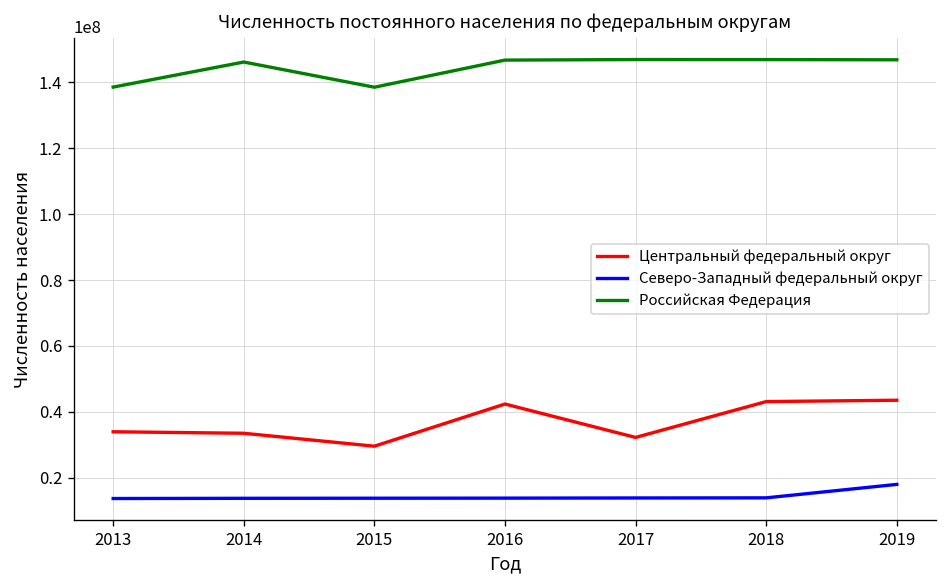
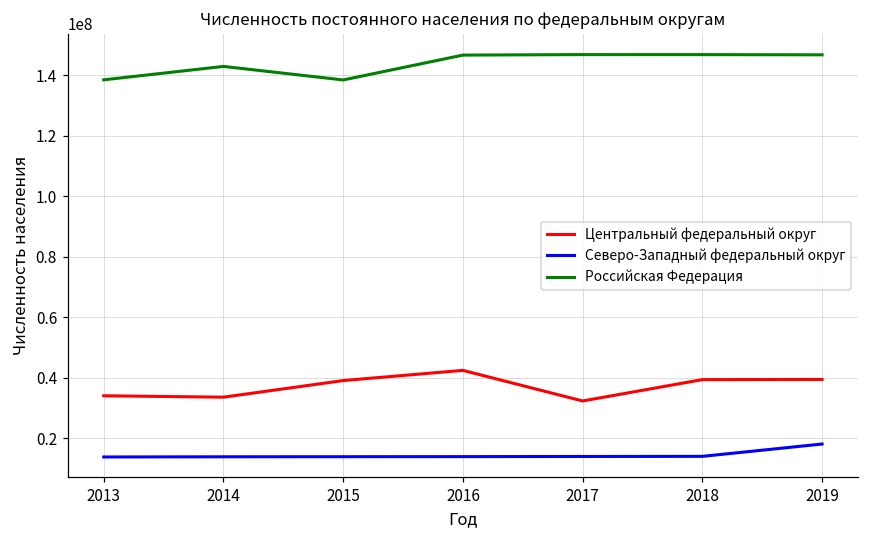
Российская Федерация, 2014: 146000000 -> 143000000
Центральный федеральный округ, 2015: 30000000 -> 39000000
Центральный федеральный округ, 2018: 43000000 -> 39000000
Центральный федеральный округ, 2019: 44000000 -> 39000000
